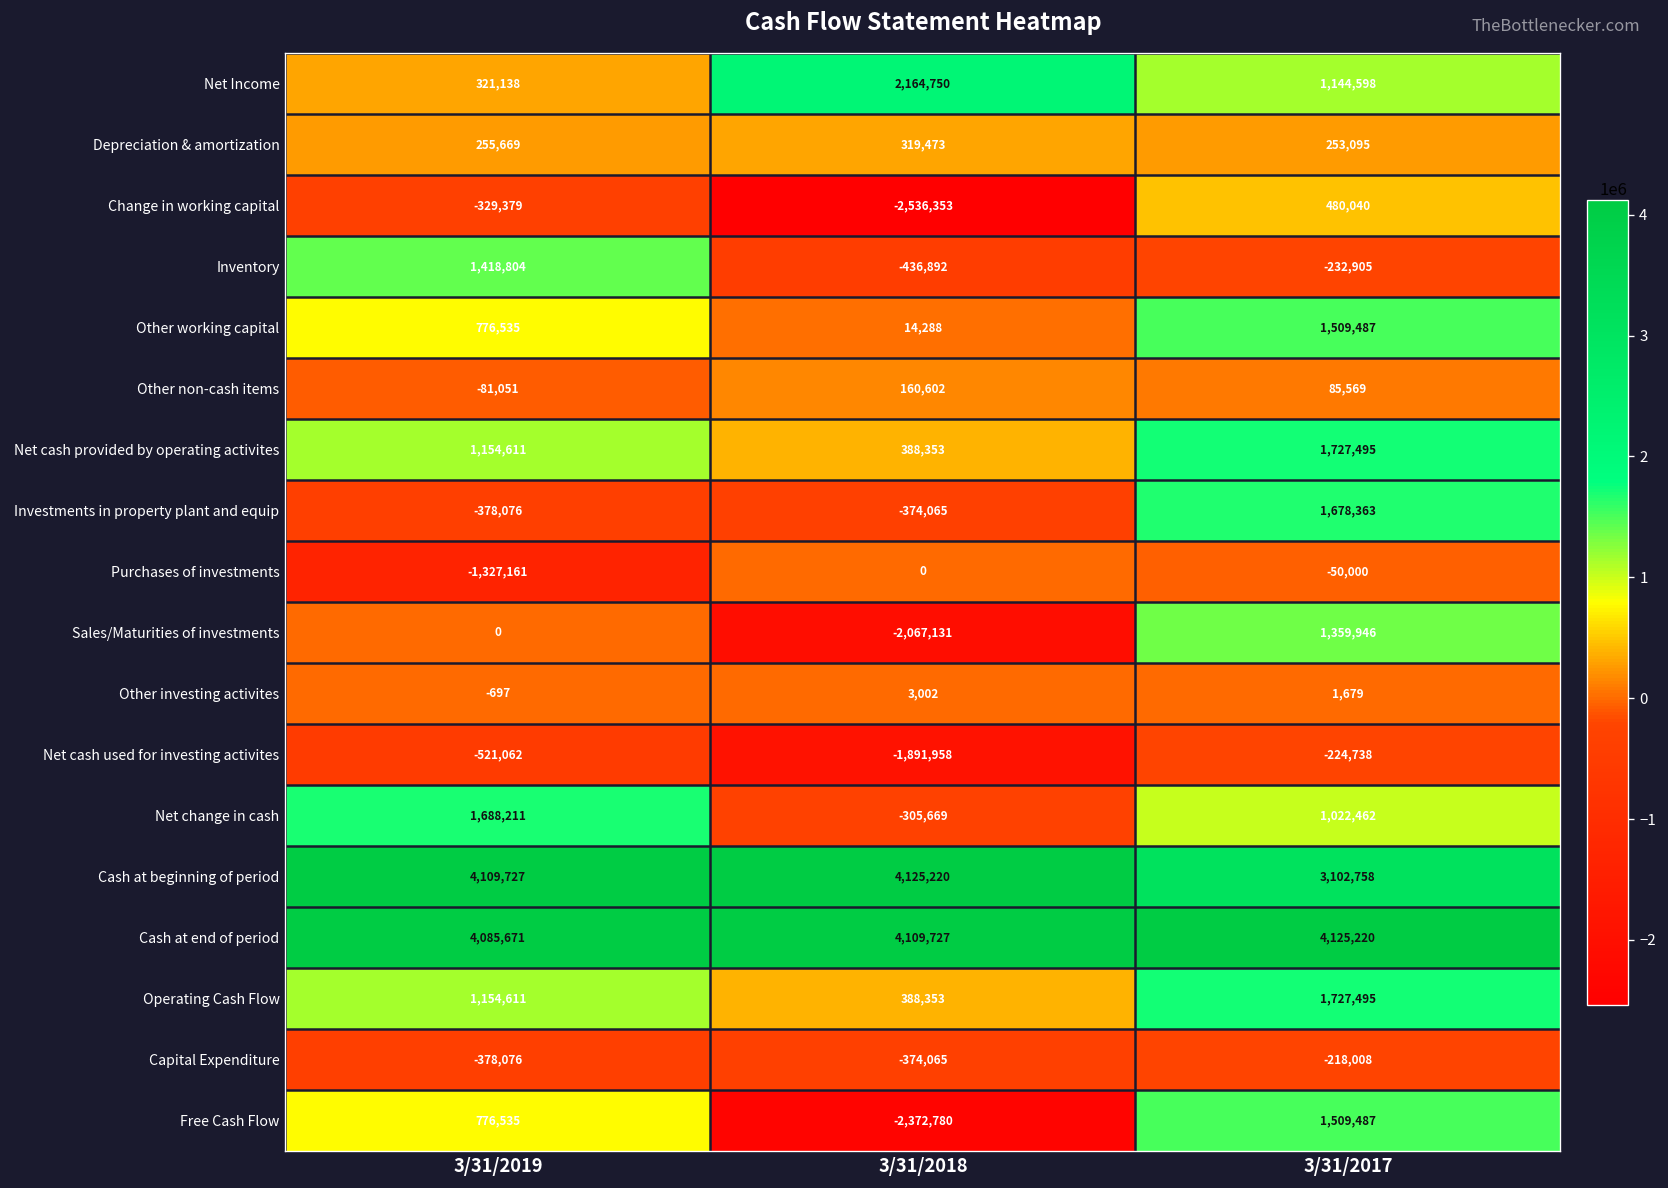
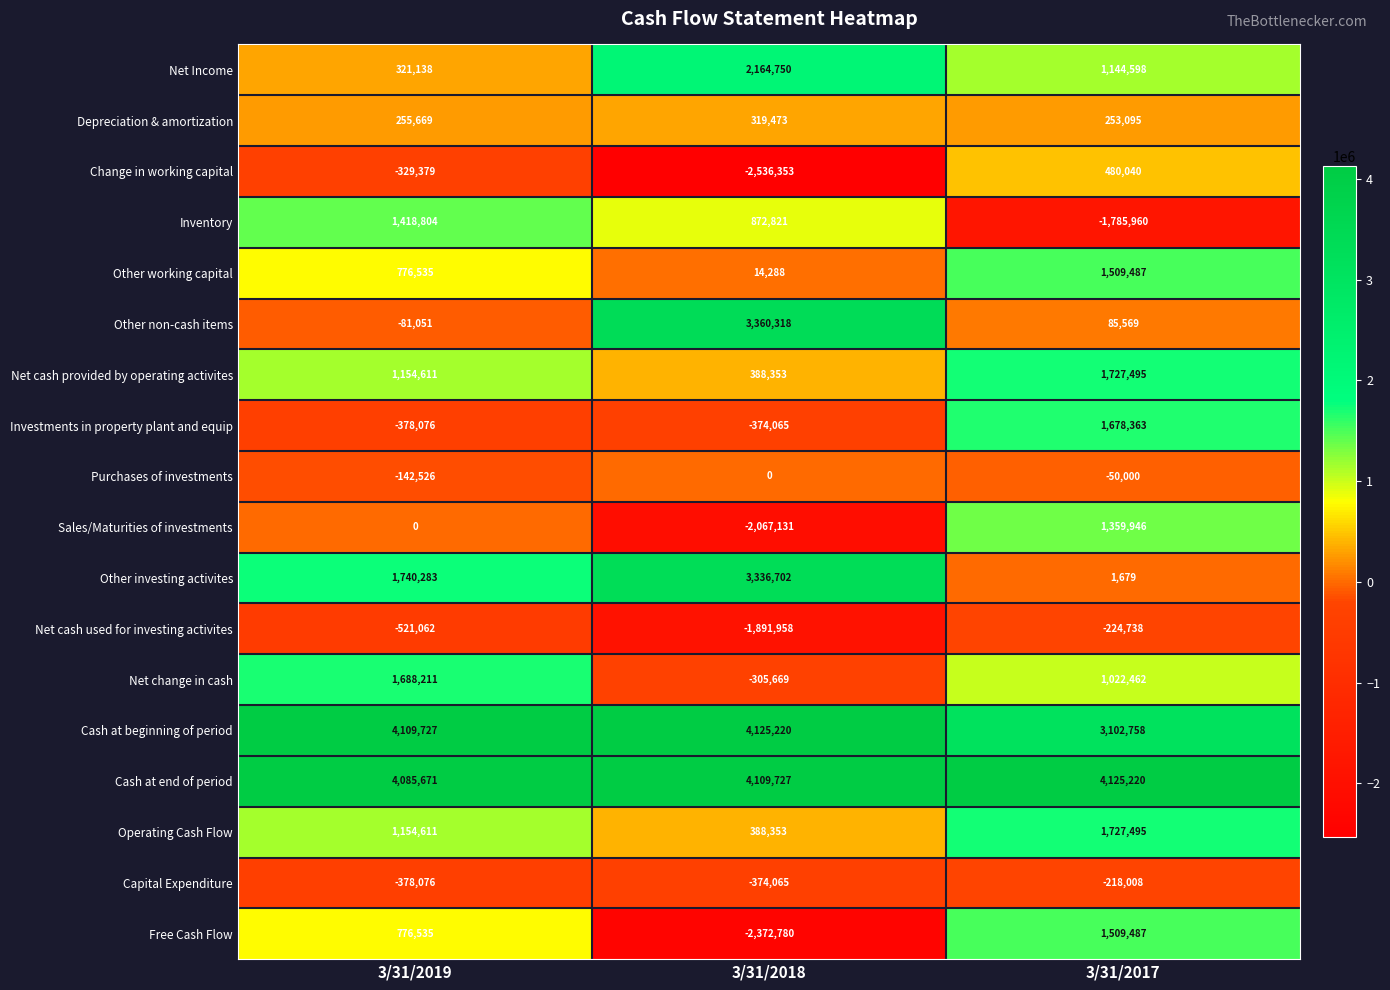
Inventory, 3/31/2018: -436,892 -> 872,821
Inventory, 3/31/2017: -232,905 -> -1,785,960
Other non-cash items, 3/31/2018: 160,602 -> 3,360,318
Purchases of investments, 3/31/2019: -1,327,161 -> -142,526
Other investing activites, 3/31/2019: -697 -> 1,740,283
Other investing activites, 3/31/2018: 3,002 -> 3,336,702
